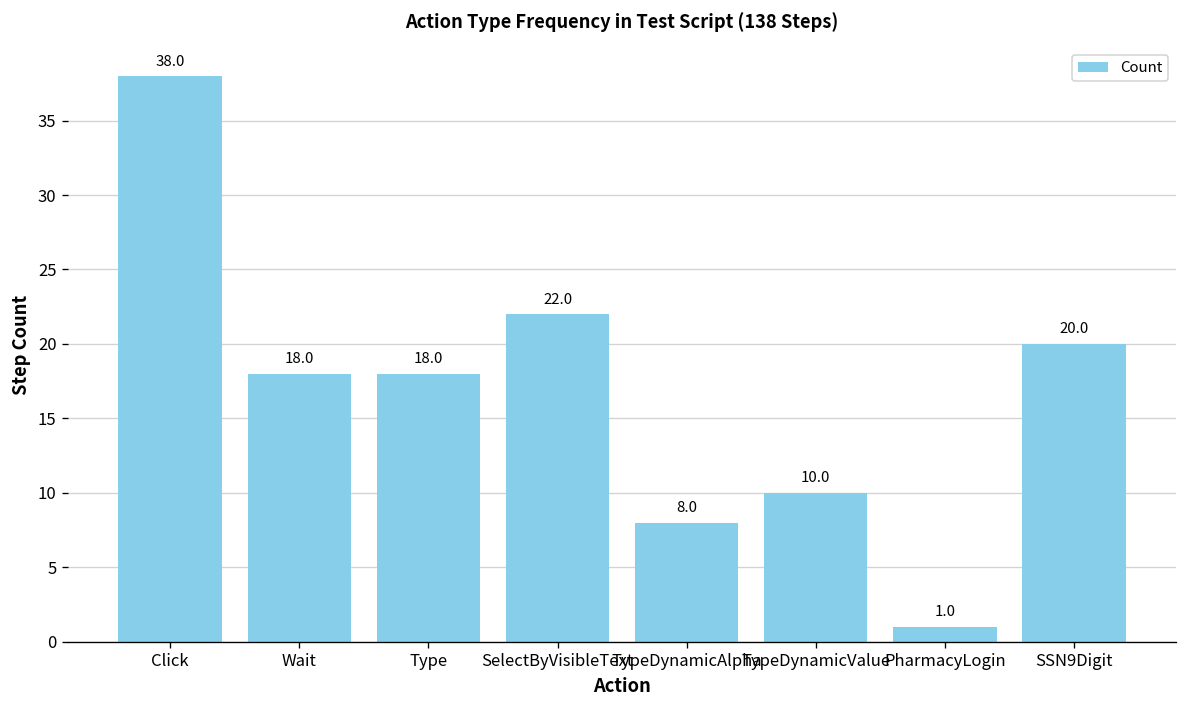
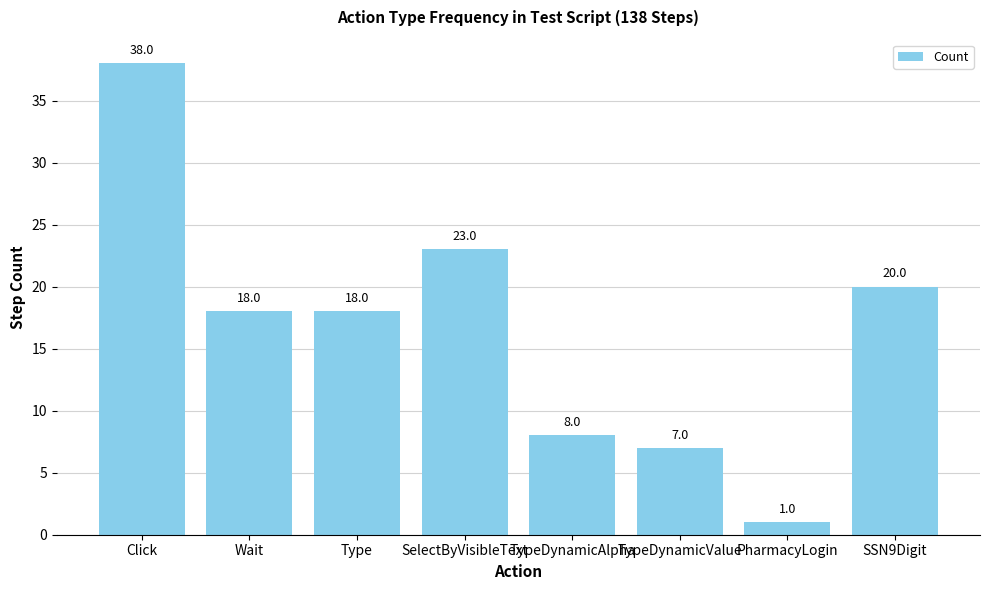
SelectByVisibleText: 22.0 -> 23.0
TypeDynamicValue: 10.0 -> 7.0
